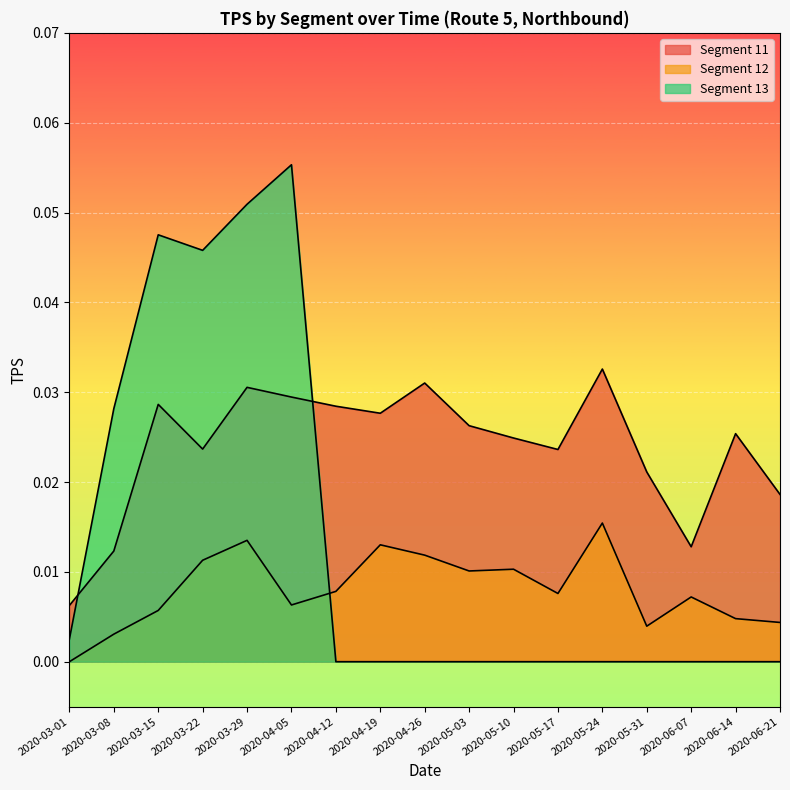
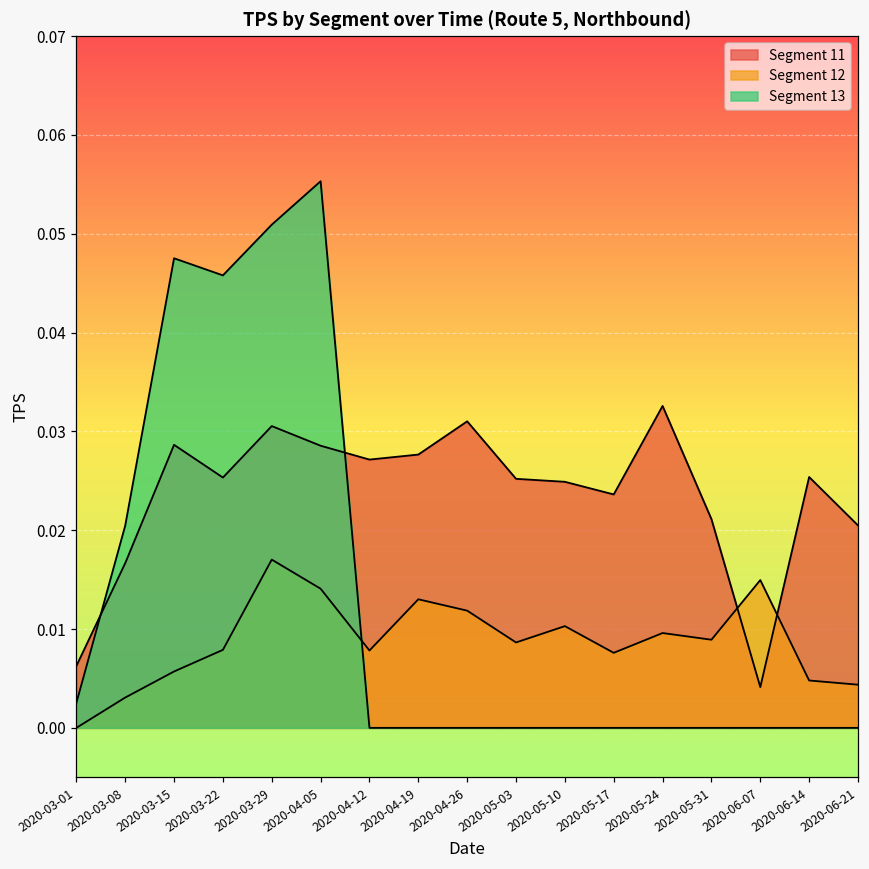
Segment 11, 2020-03-08: 0.012 -> 0.017
Segment 13, 2020-03-08: 0.028 -> 0.020
Segment 11, 2020-03-22: 0.024 -> 0.025
Segment 12, 2020-03-22: 0.011 -> 0.008
Segment 12, 2020-03-29: 0.014 -> 0.017
Segment 11, 2020-04-05: 0.0295 -> 0.0286
Segment 12, 2020-04-05: 0.006 -> 0.014
Segment 11, 2020-04-12: 0.028 -> 0.027
Segment 11, 2020-05-03: 0.026 -> 0.025
Segment 12, 2020-05-03: 0.010 -> 0.009
Segment 12, 2020-05-24: 0.015 -> 0.010
Segment 12, 2020-05-31: 0.004 -> 0.009
Segment 11, 2020-06-07: 0.013 -> 0.004
Segment 12, 2020-06-07: 0.007 -> 0.015
Segment 11, 2020-06-21: 0.019 -> 0.020
